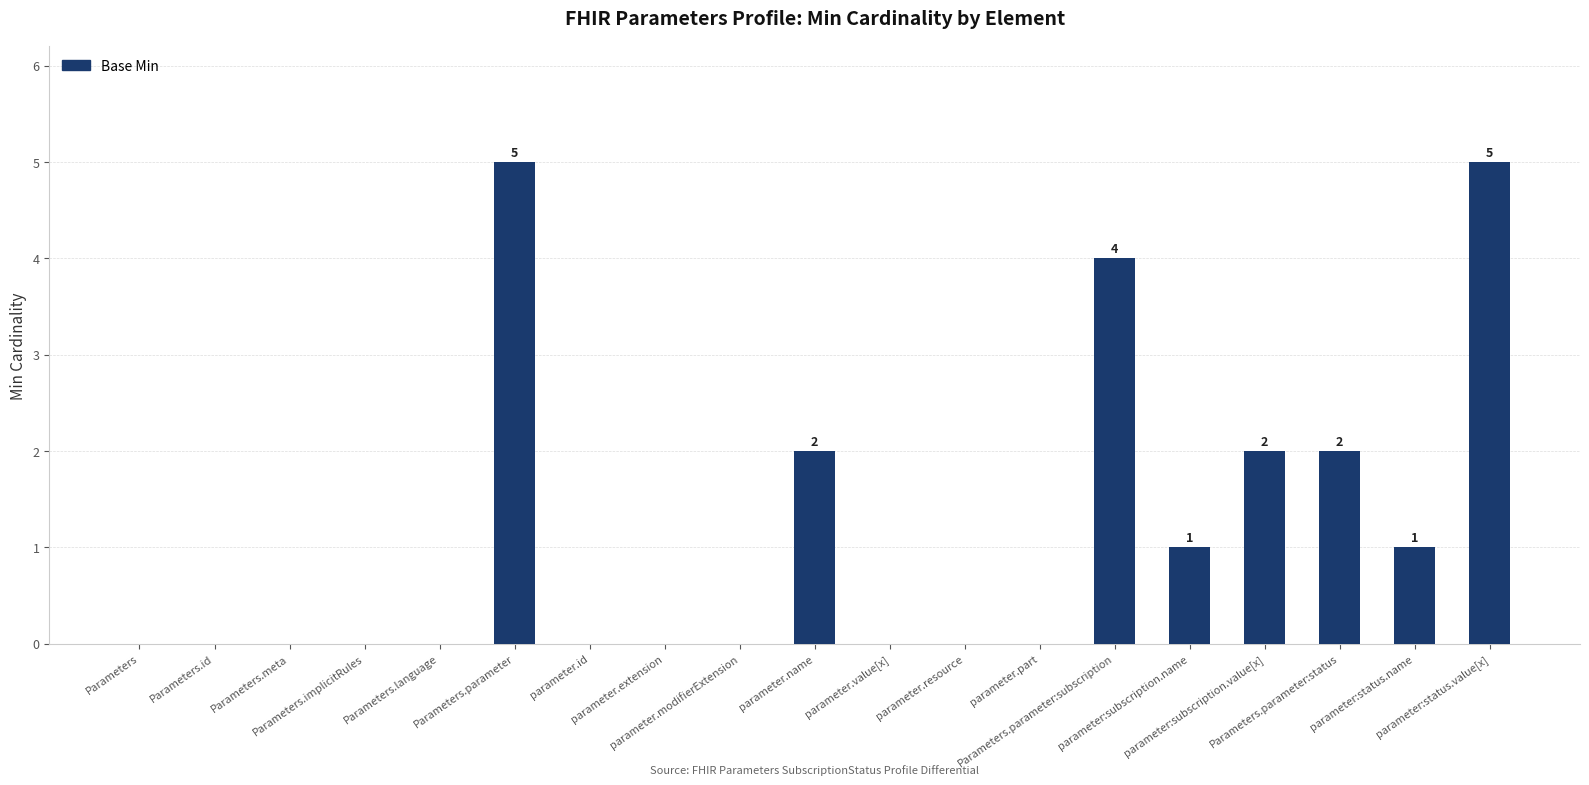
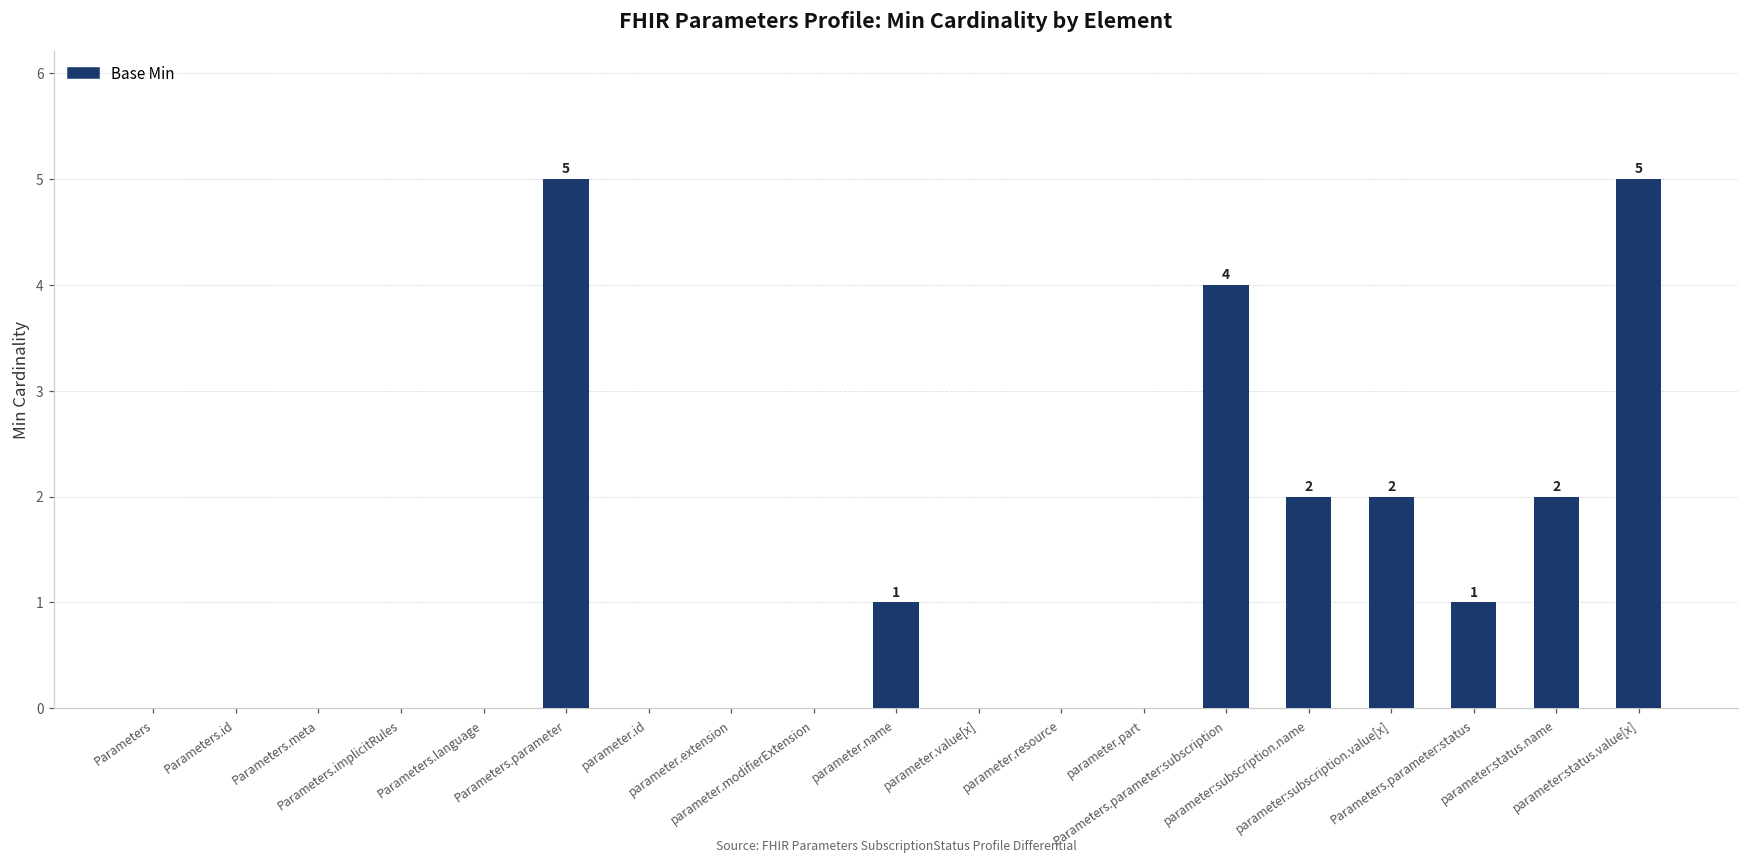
parameter.name: 2 -> 1
parameter:subscription.name: 1 -> 2
Parameters.parameter:status: 2 -> 1
parameter:status.name: 1 -> 2
